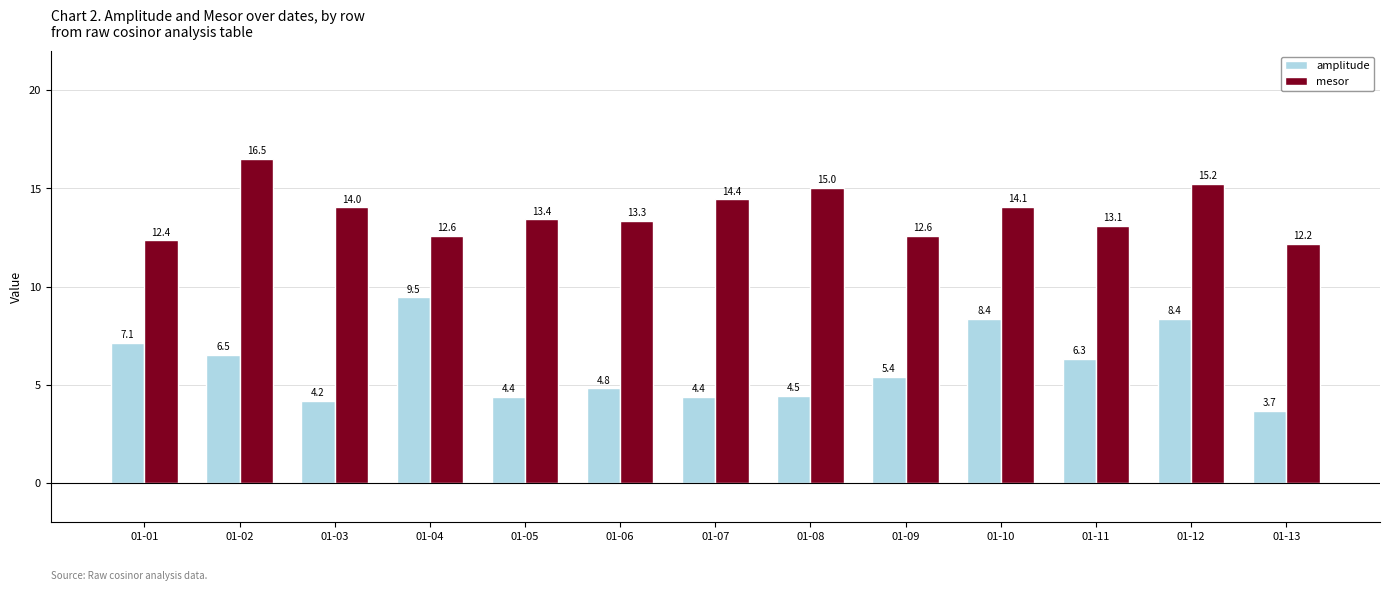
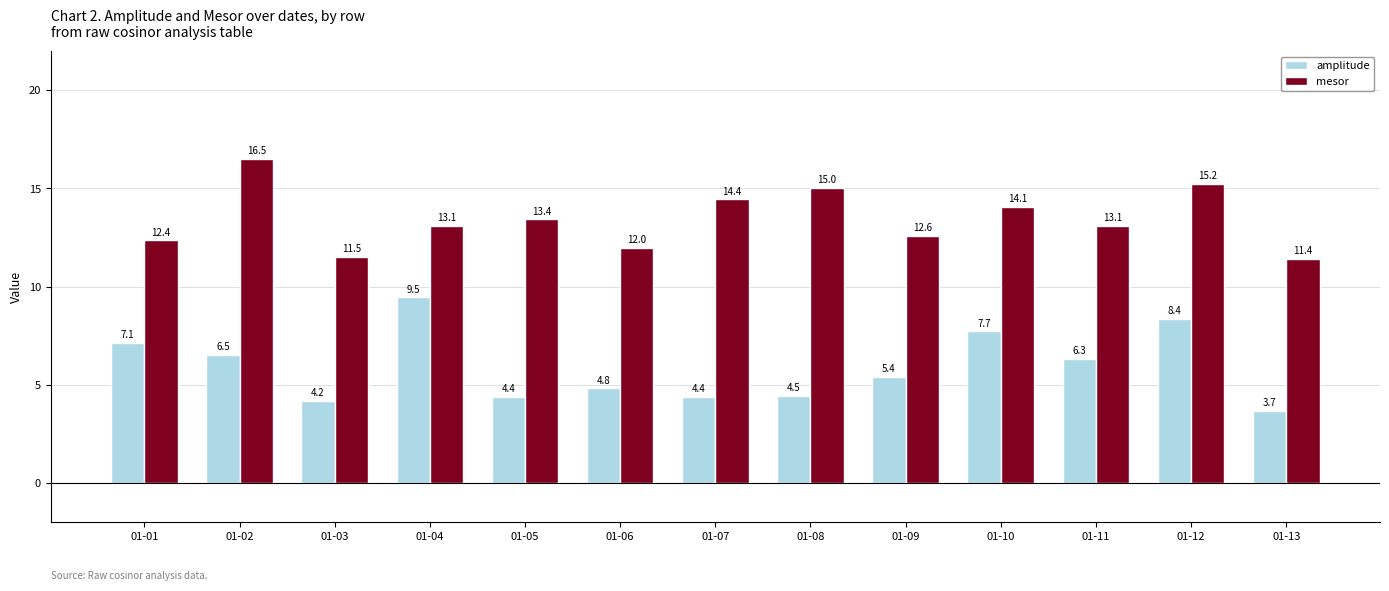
mesor, 01-03: 14.0 -> 11.5
mesor, 01-04: 12.6 -> 13.1
mesor, 01-06: 13.3 -> 12.0
amplitude, 01-10: 8.4 -> 7.7
mesor, 01-13: 12.2 -> 11.4
